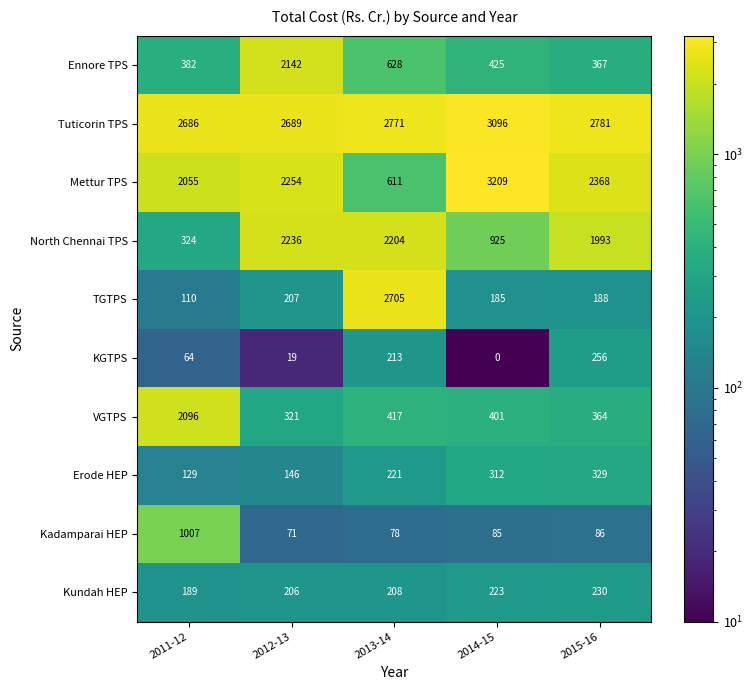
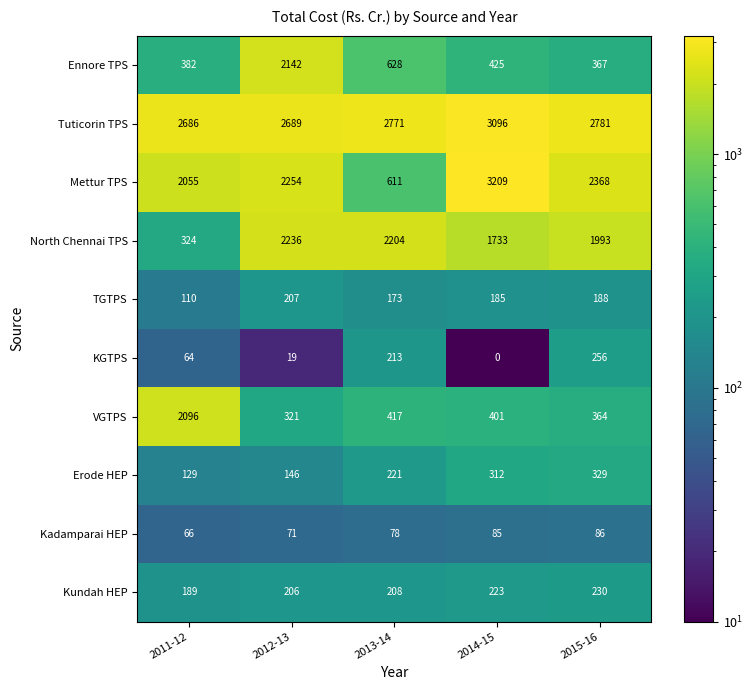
North Chennai TPS, 2014-15: 925 -> 1733
TGTPS, 2013-14: 2705 -> 173
Kadamparai HEP, 2011-12: 1007 -> 66
